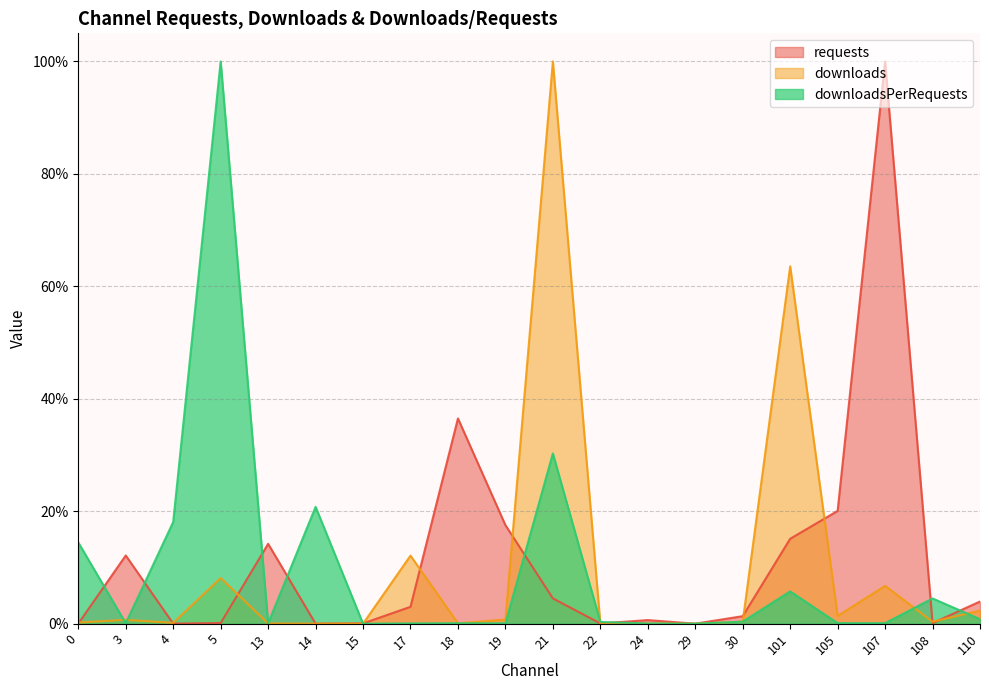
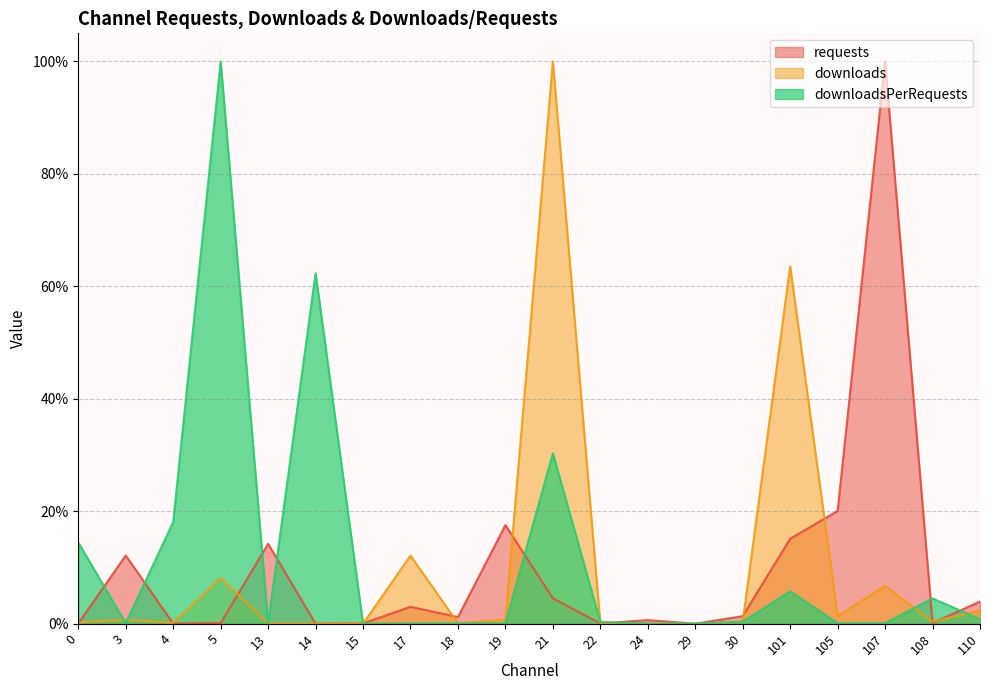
downloadsPerRequests, 14: 21% -> 62%
requests, 18: 37% -> 1%
